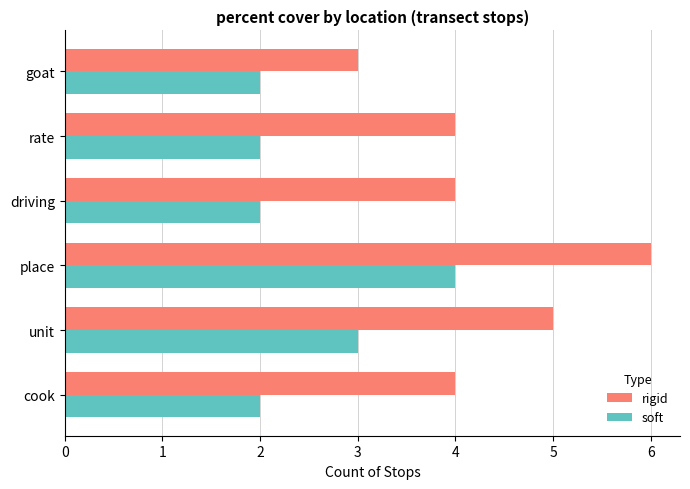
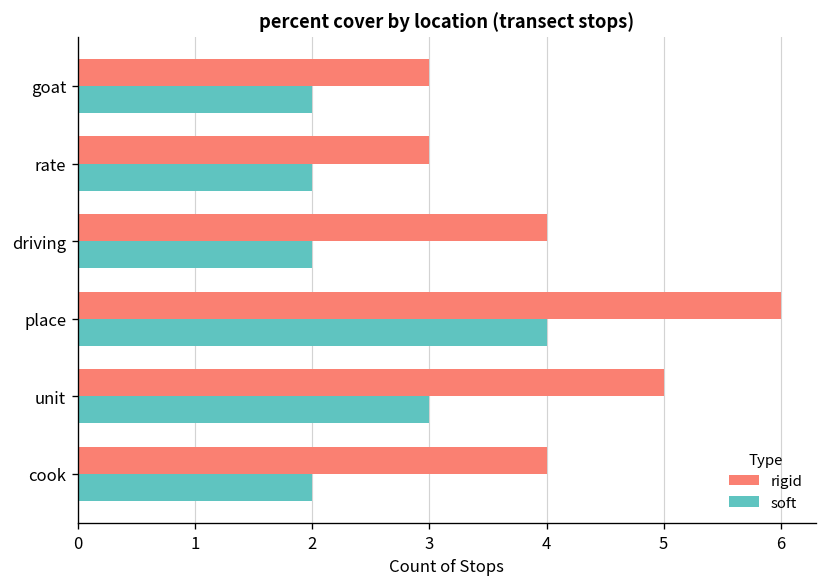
rigid, rate: 4 -> 3
